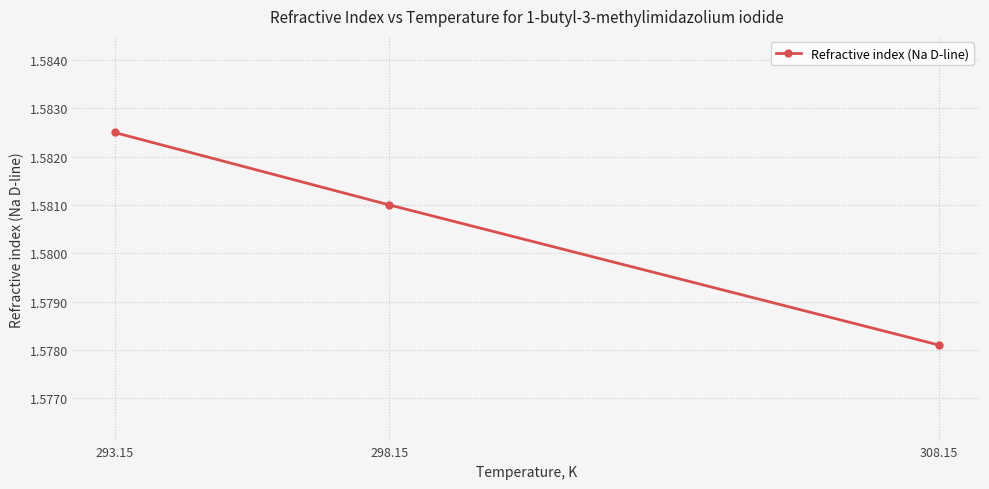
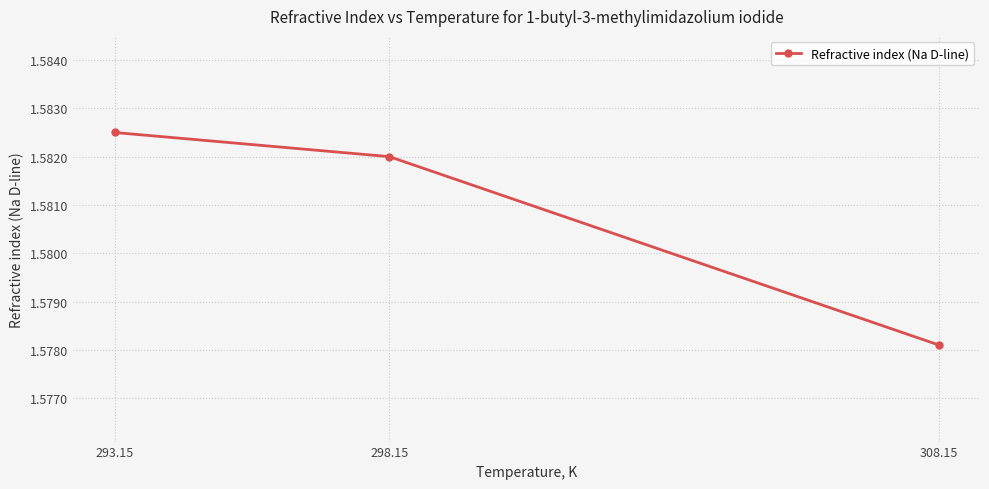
298.15: 1.581 -> 1.582
